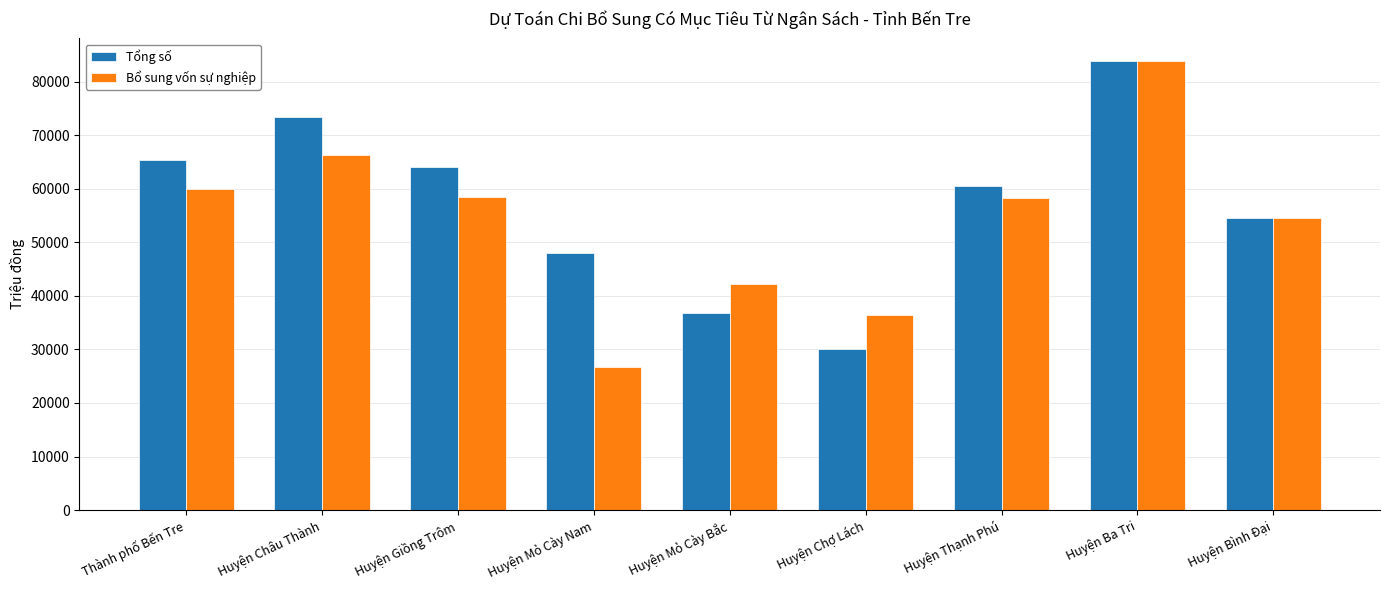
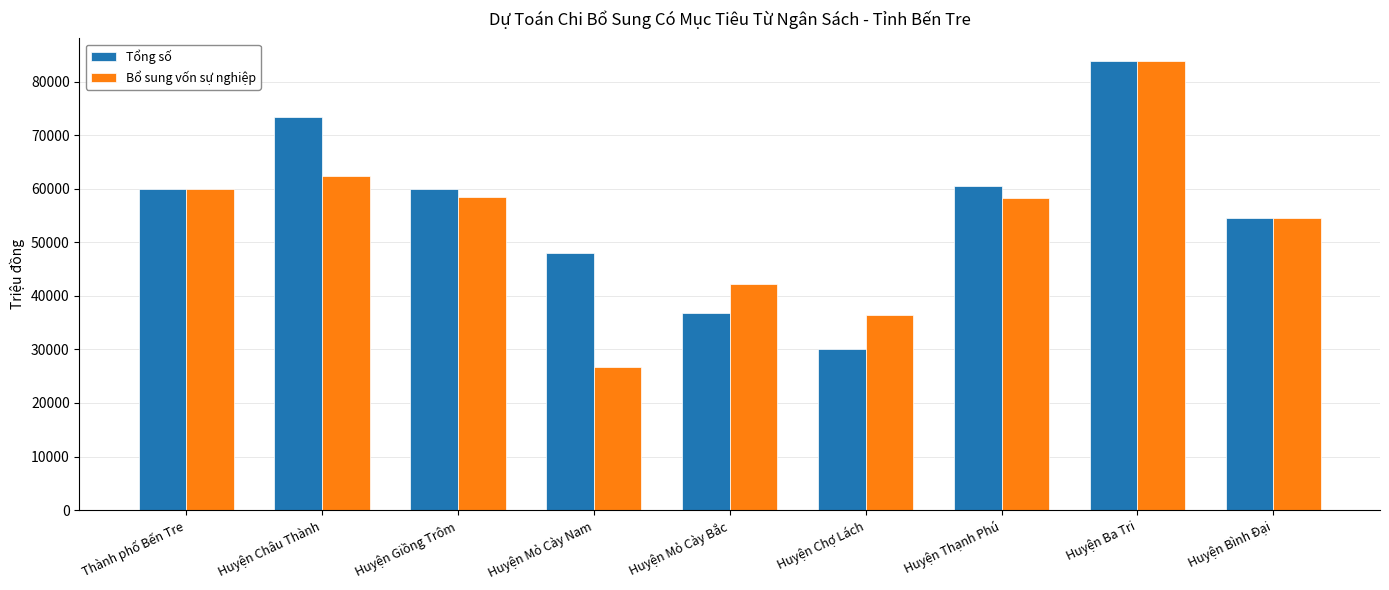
Tổng số, Thành phố Bến Tre: 65000 -> 60000
Bổ sung vốn sự nghiệp, Huyện Châu Thành: 66000 -> 62000
Tổng số, Huyện Giồng Trôm: 64000 -> 60000
